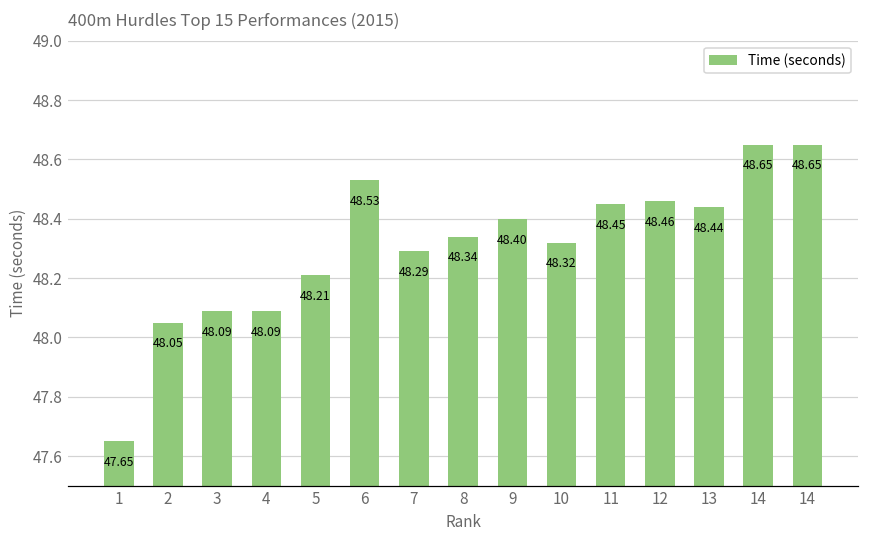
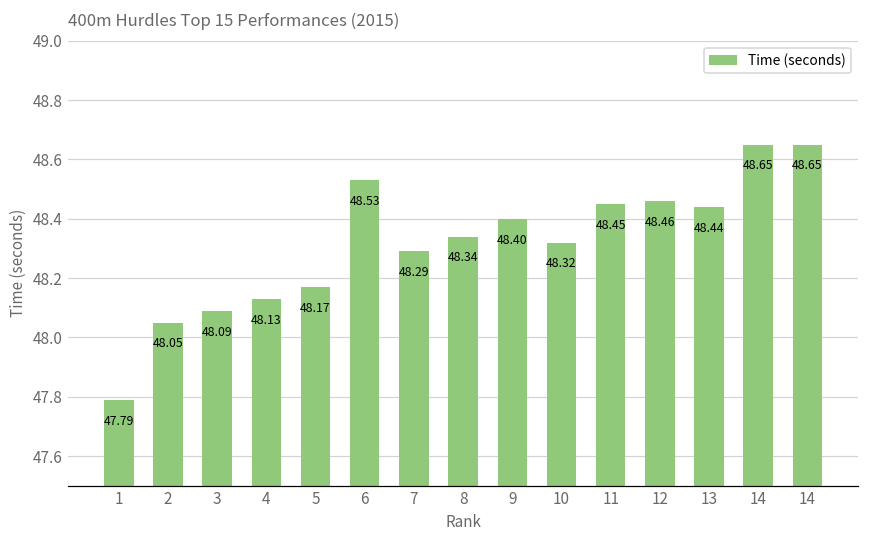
1: 47.65 -> 47.79
4: 48.09 -> 48.13
5: 48.21 -> 48.17
